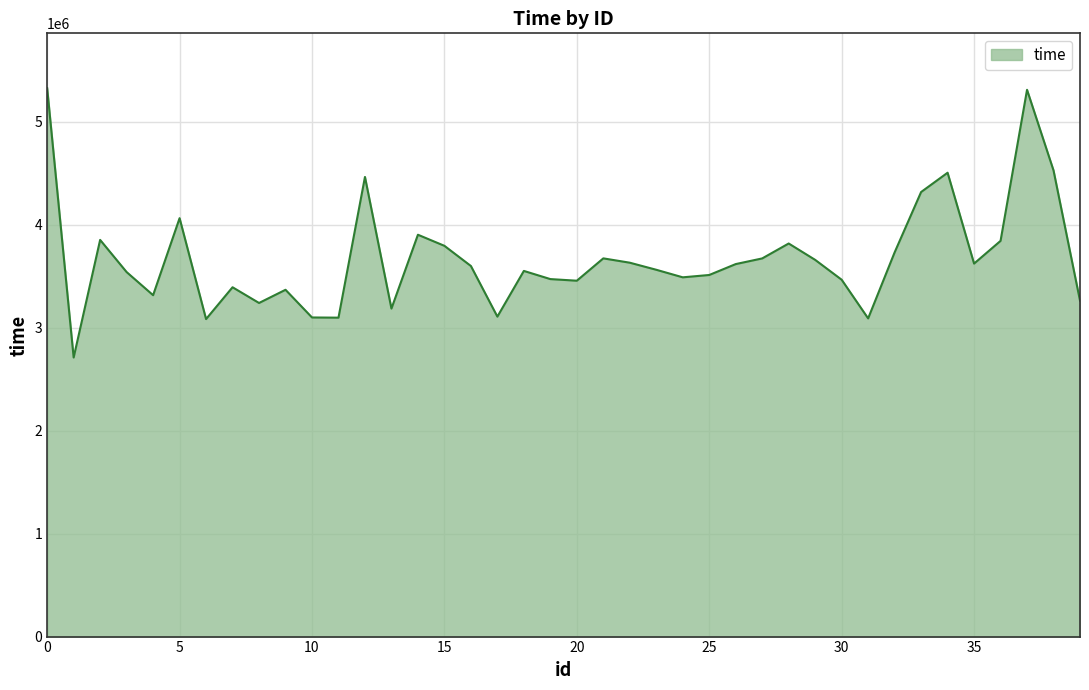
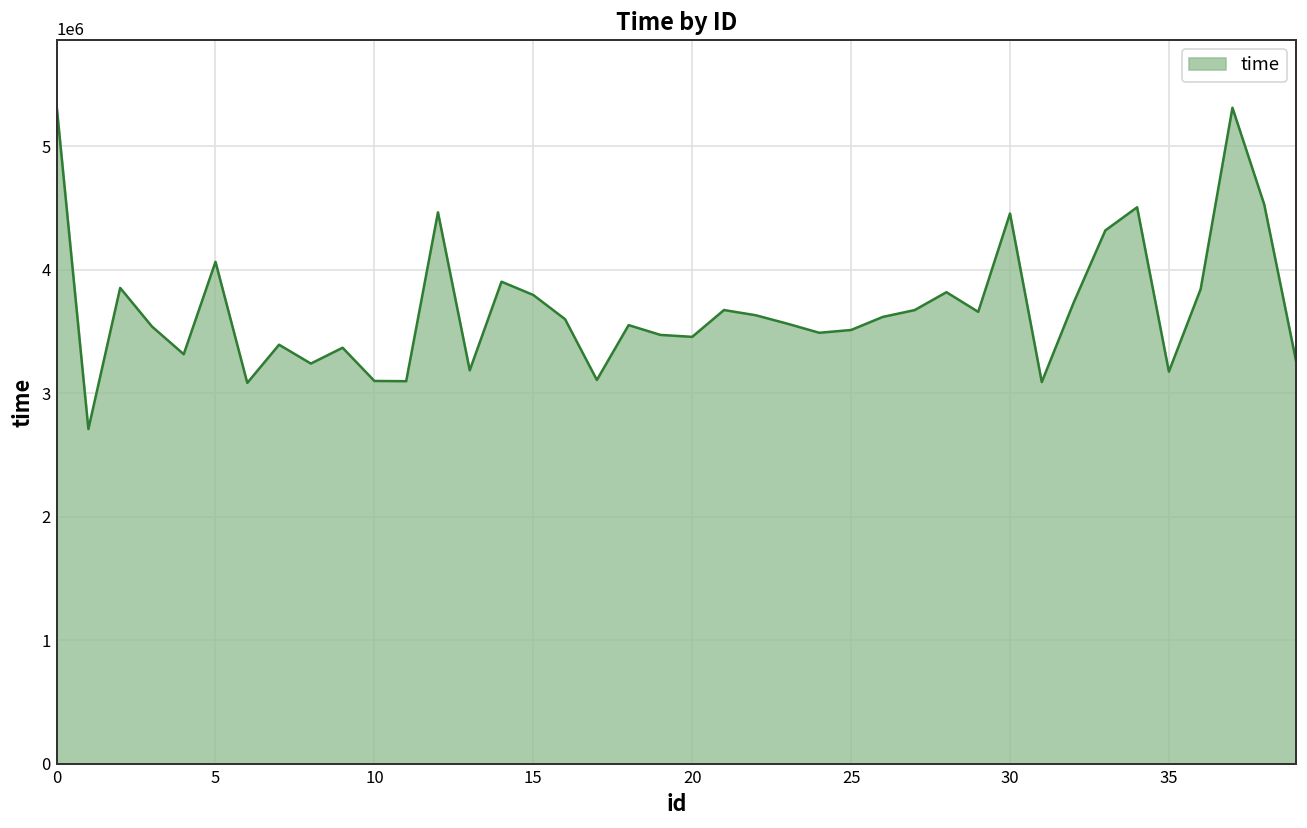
30: 3470000 -> 4460000
35: 3620000 -> 3180000
